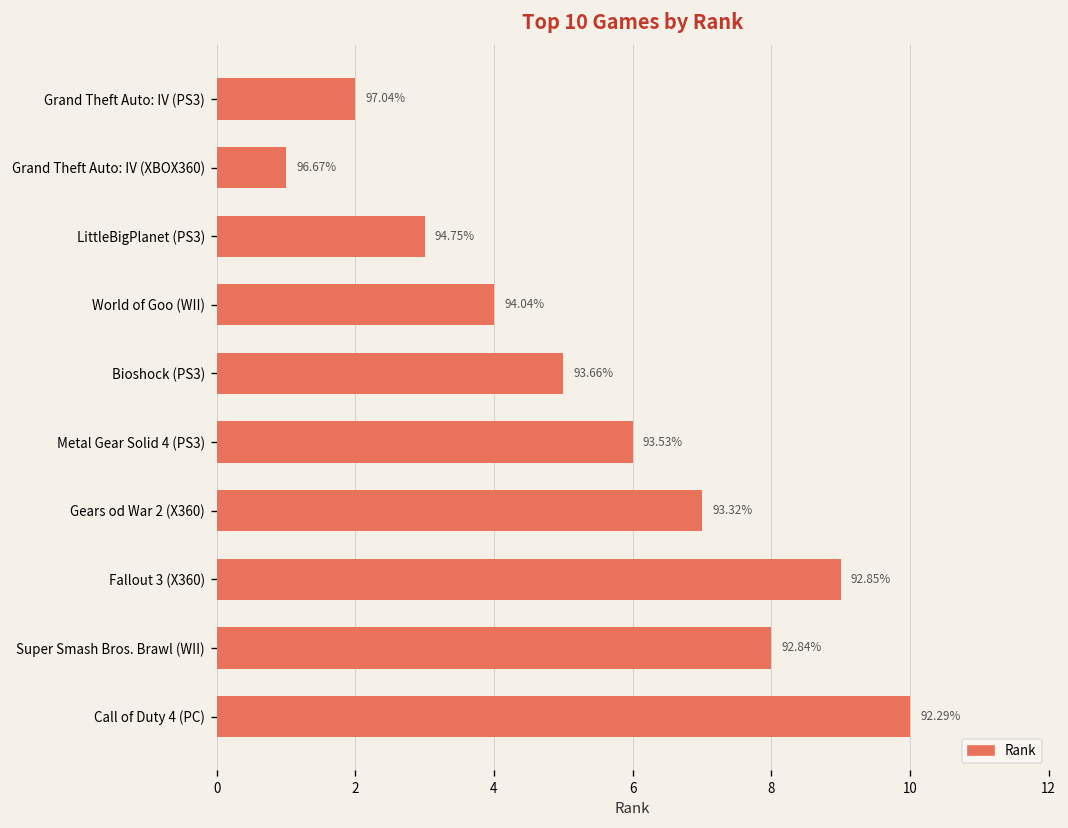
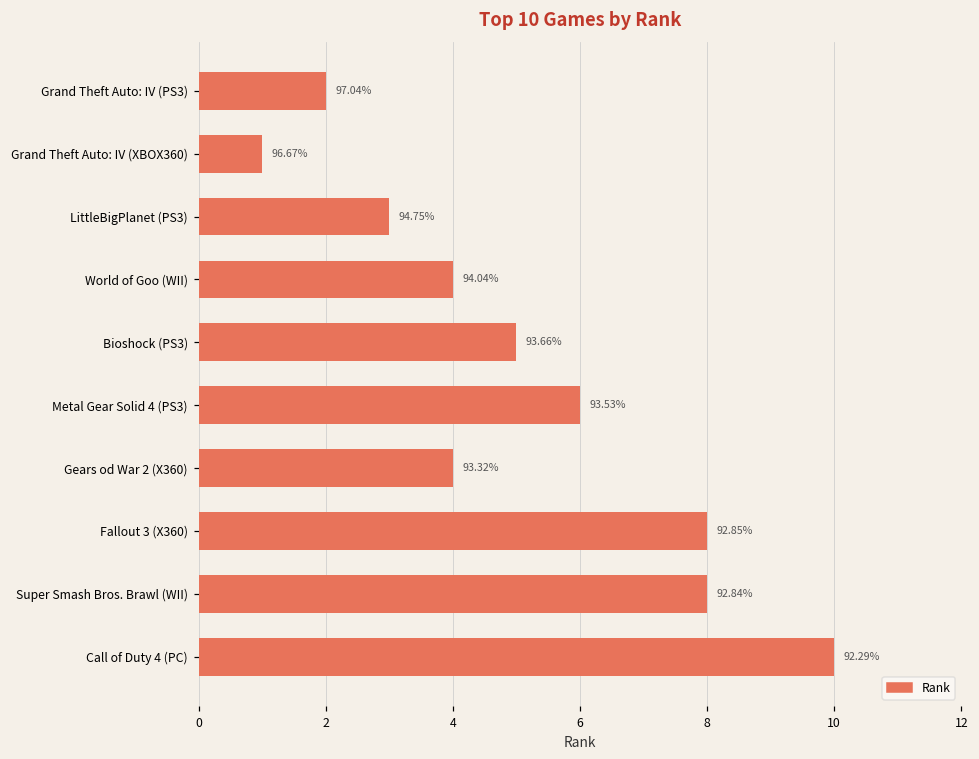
Gears od War 2 (X360): 7 -> 4
Fallout 3 (X360): 9 -> 8
